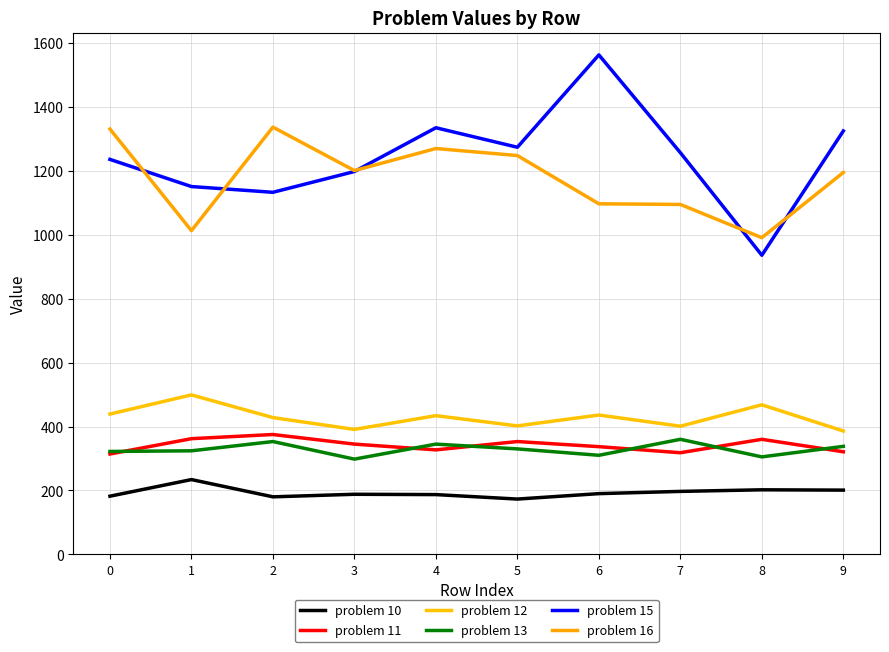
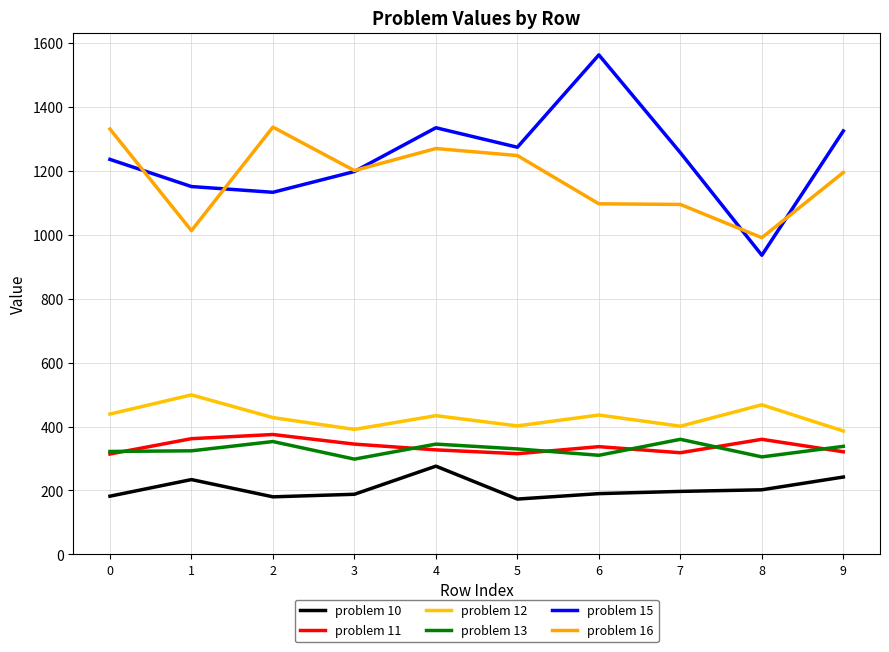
problem 10, 4: 190 -> 280
problem 11, 5: 350 -> 320
problem 10, 9: 200 -> 240
